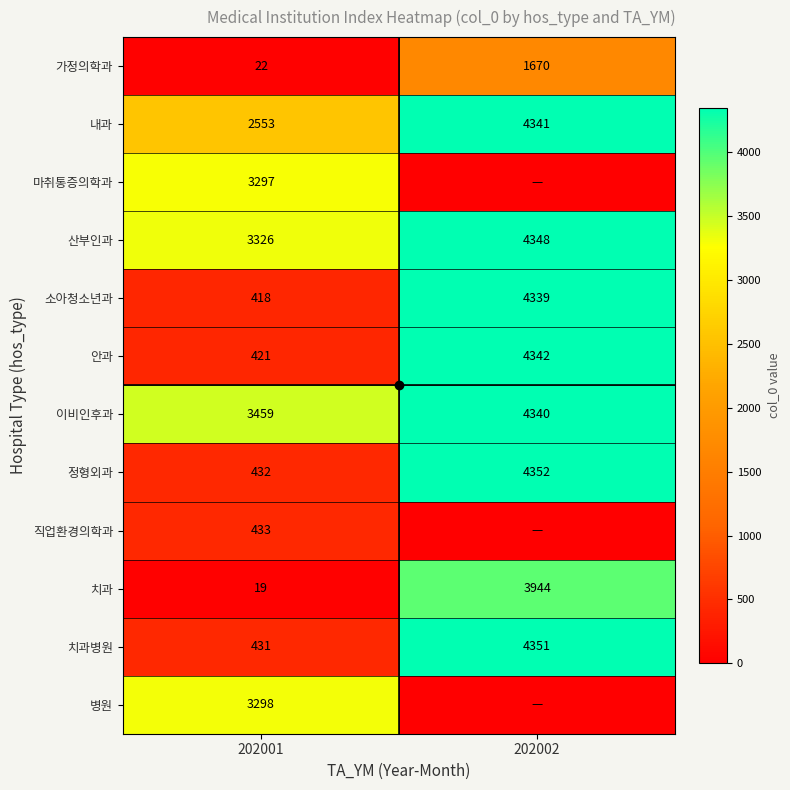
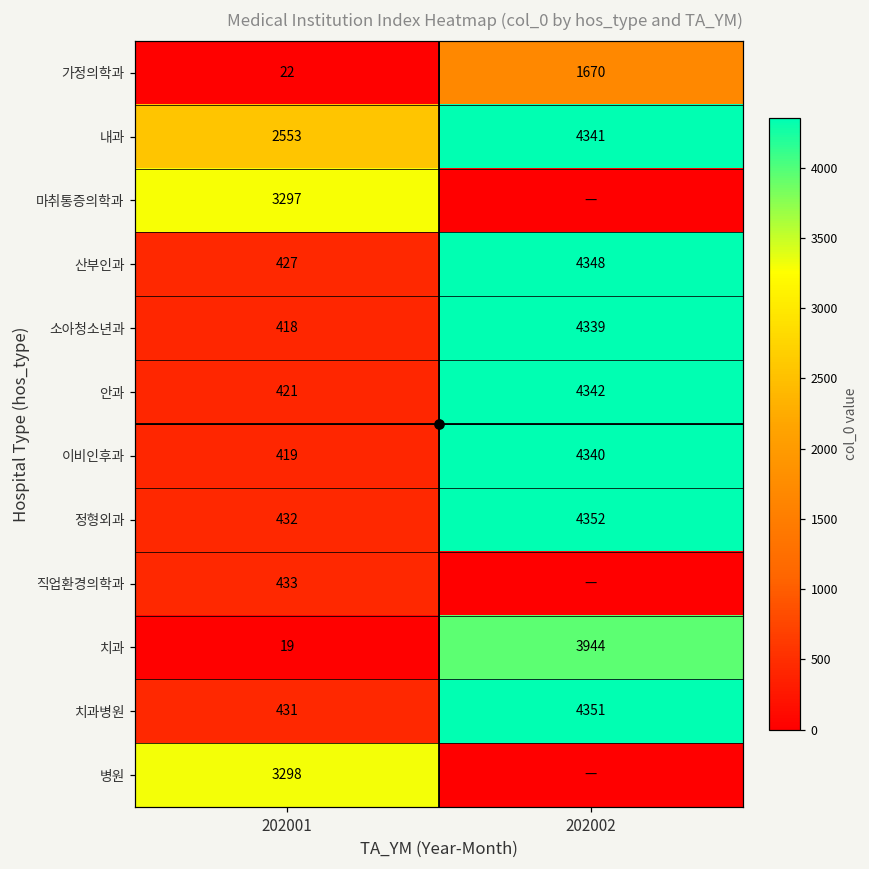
산부인과, 202001: 3326 -> 427
이비인후과, 202001: 3459 -> 419
